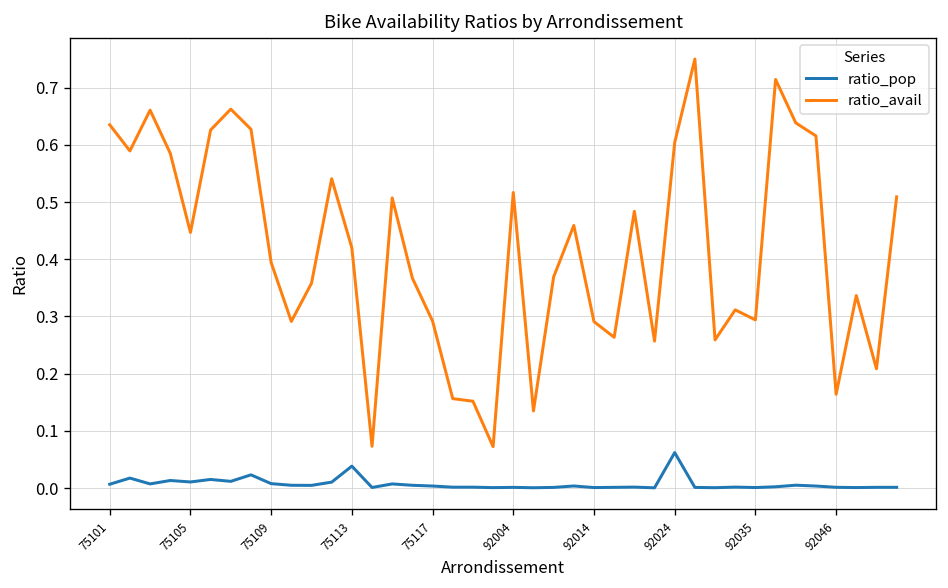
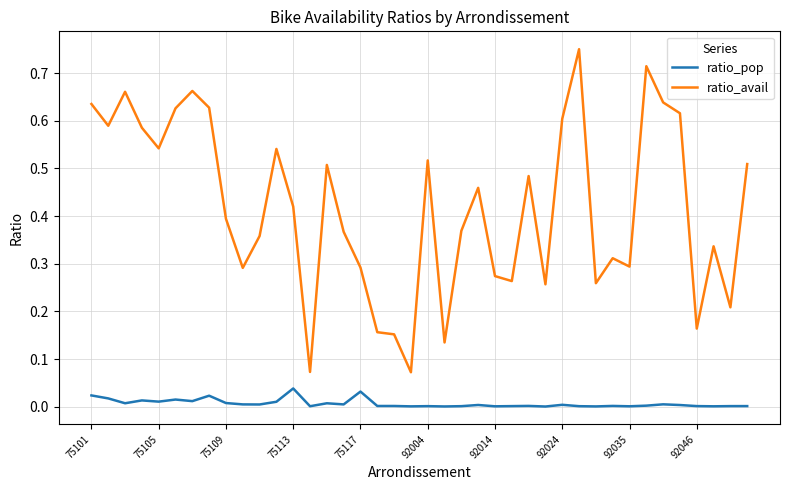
ratio_pop, 75101: 0.01 -> 0.02
ratio_avail, 75105: 0.45 -> 0.54
ratio_pop, 75117: 0.00 -> 0.03
ratio_avail, 92014: 0.29 -> 0.27
ratio_pop, 92024: 0.06 -> 0.00
